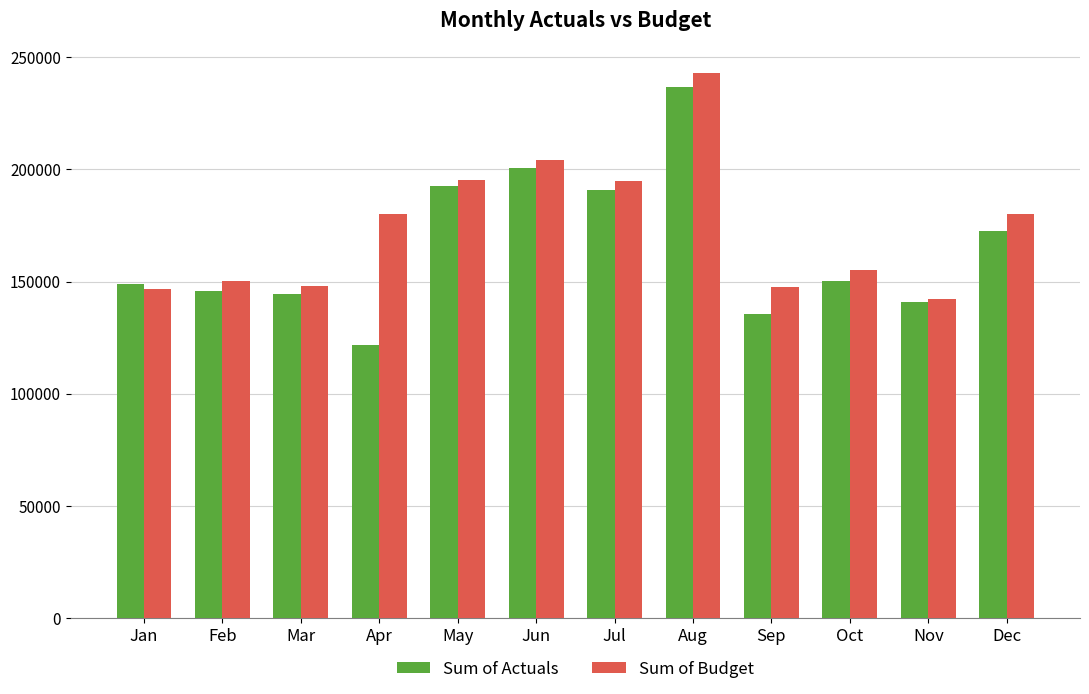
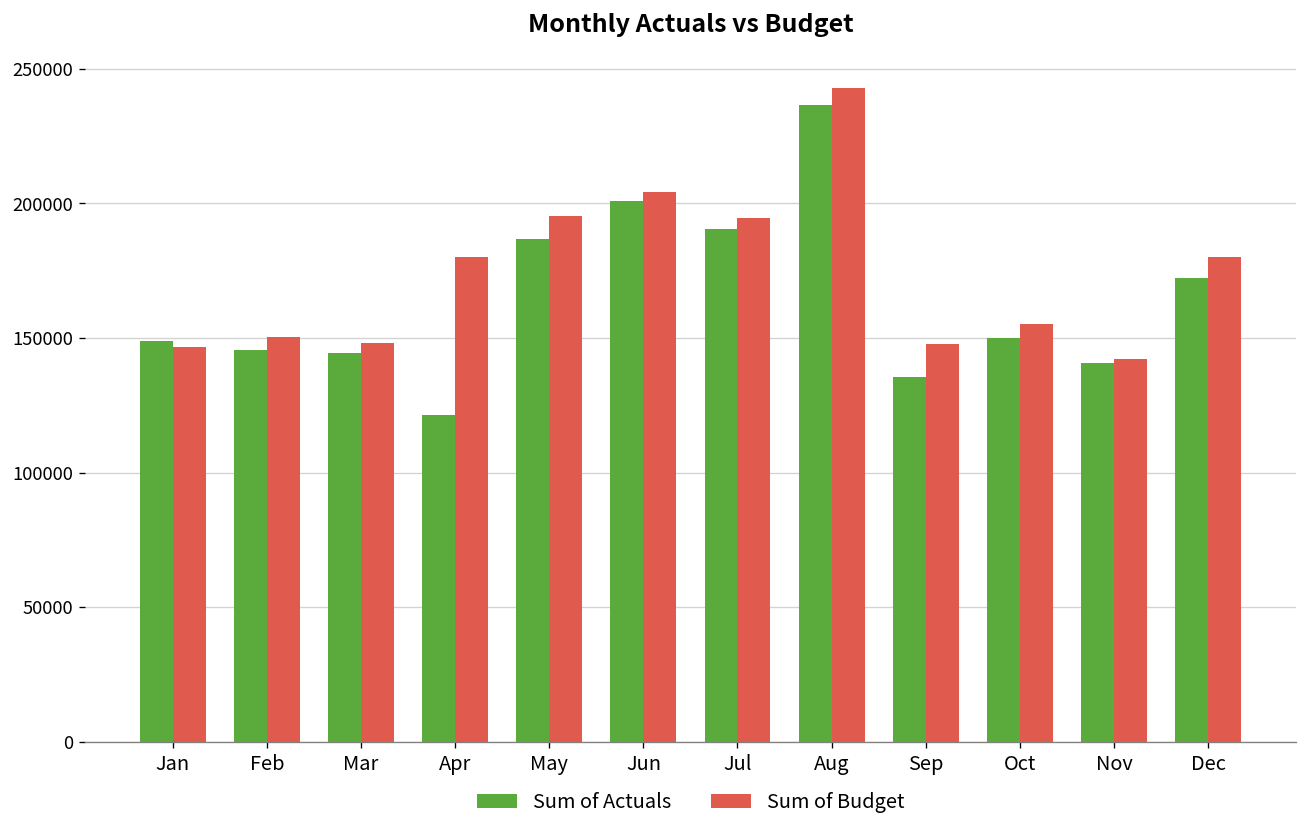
Sum of Actuals, May: 193000 -> 187000
